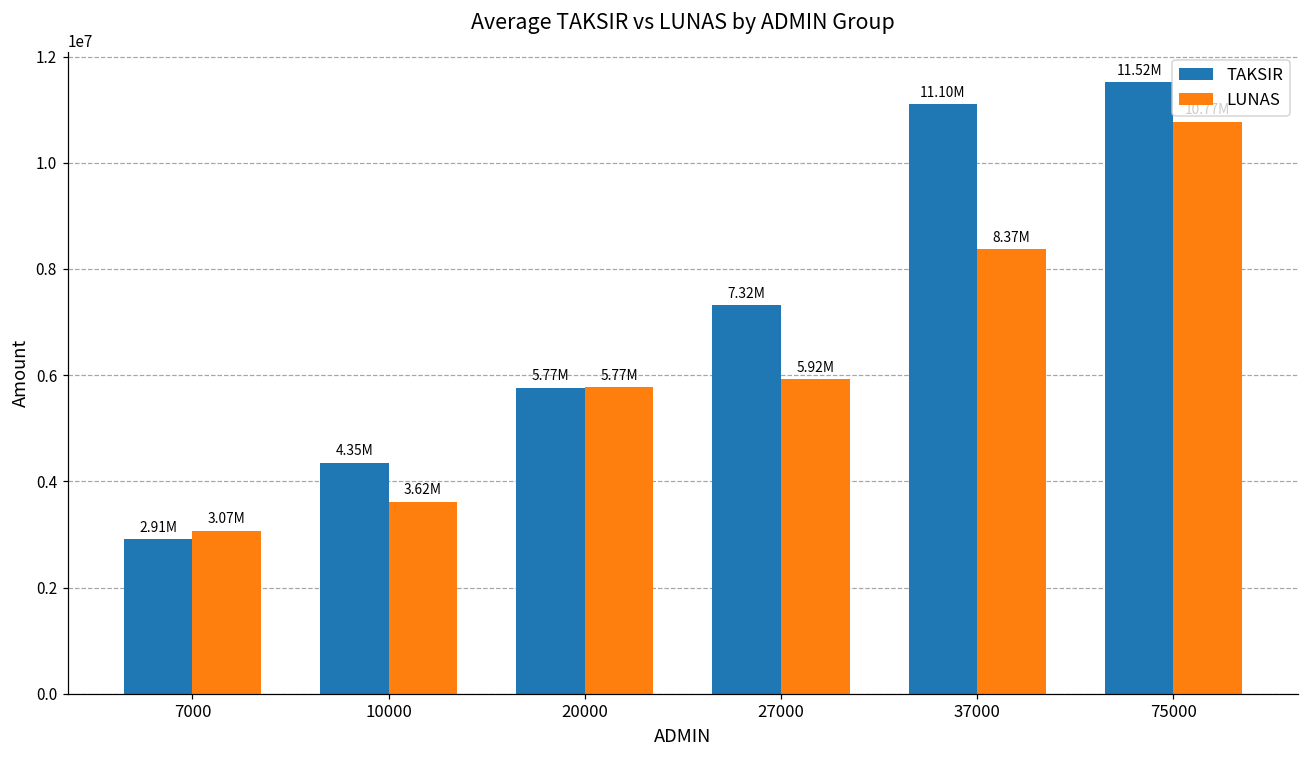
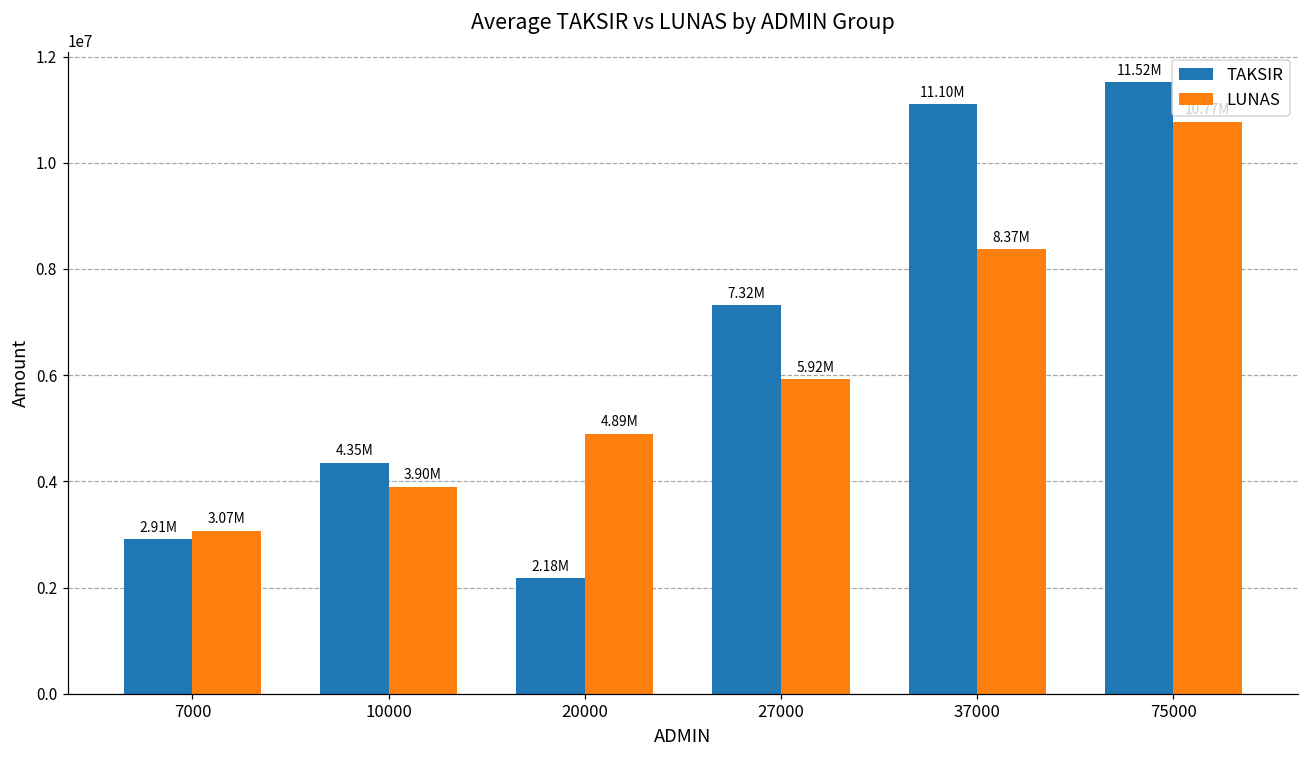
LUNAS, 10000: 3.62M -> 3.90M
TAKSIR, 20000: 5.77M -> 2.18M
LUNAS, 20000: 5.77M -> 4.89M
